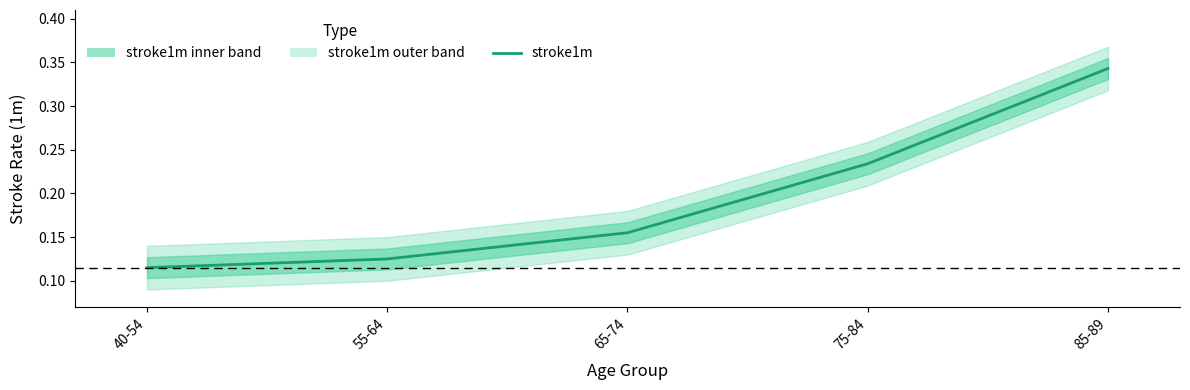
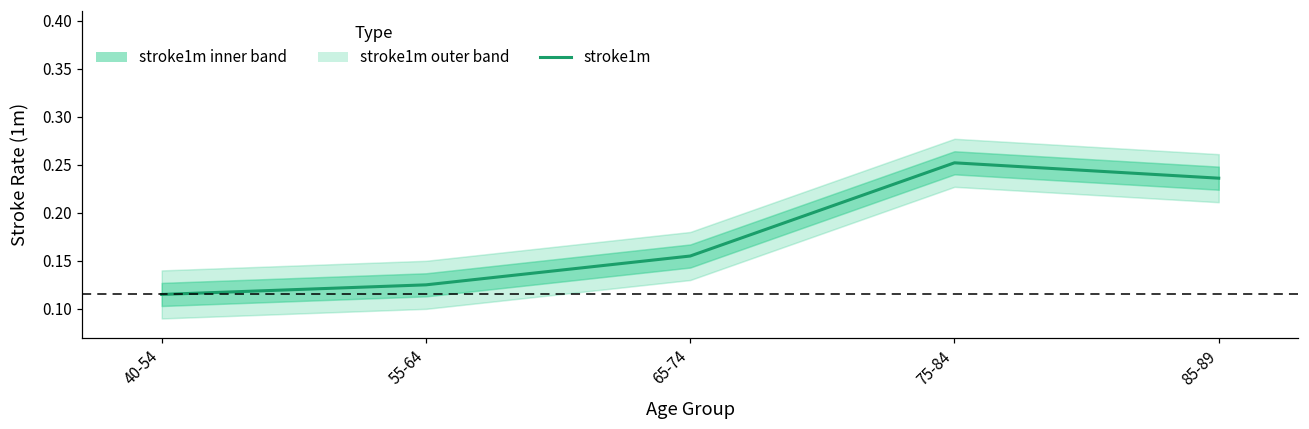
stroke1m, 75-84: 0.23 -> 0.25
stroke1m, 85-89: 0.34 -> 0.24
